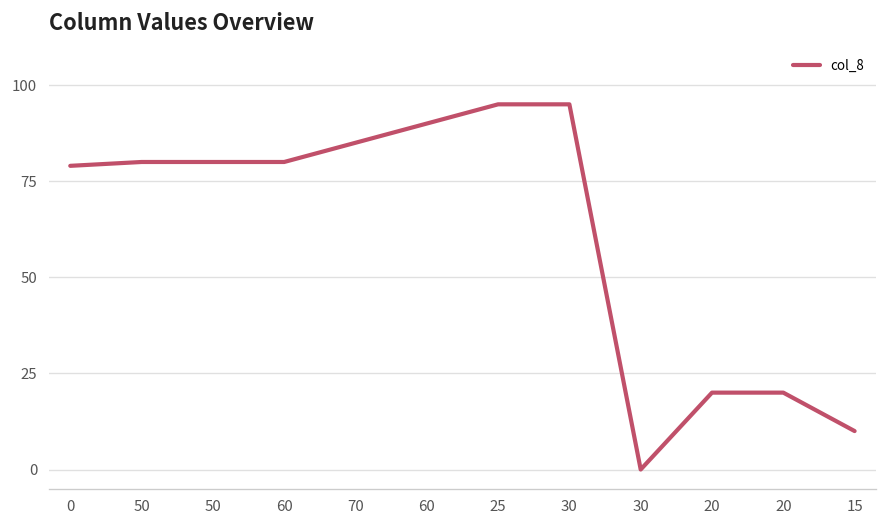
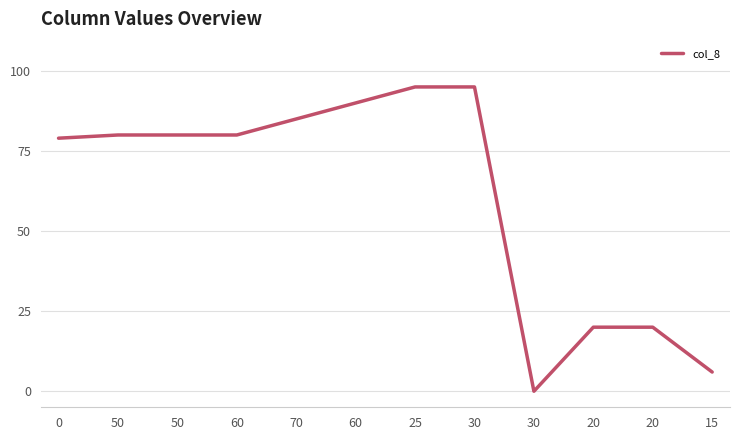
15: 10 -> 6
